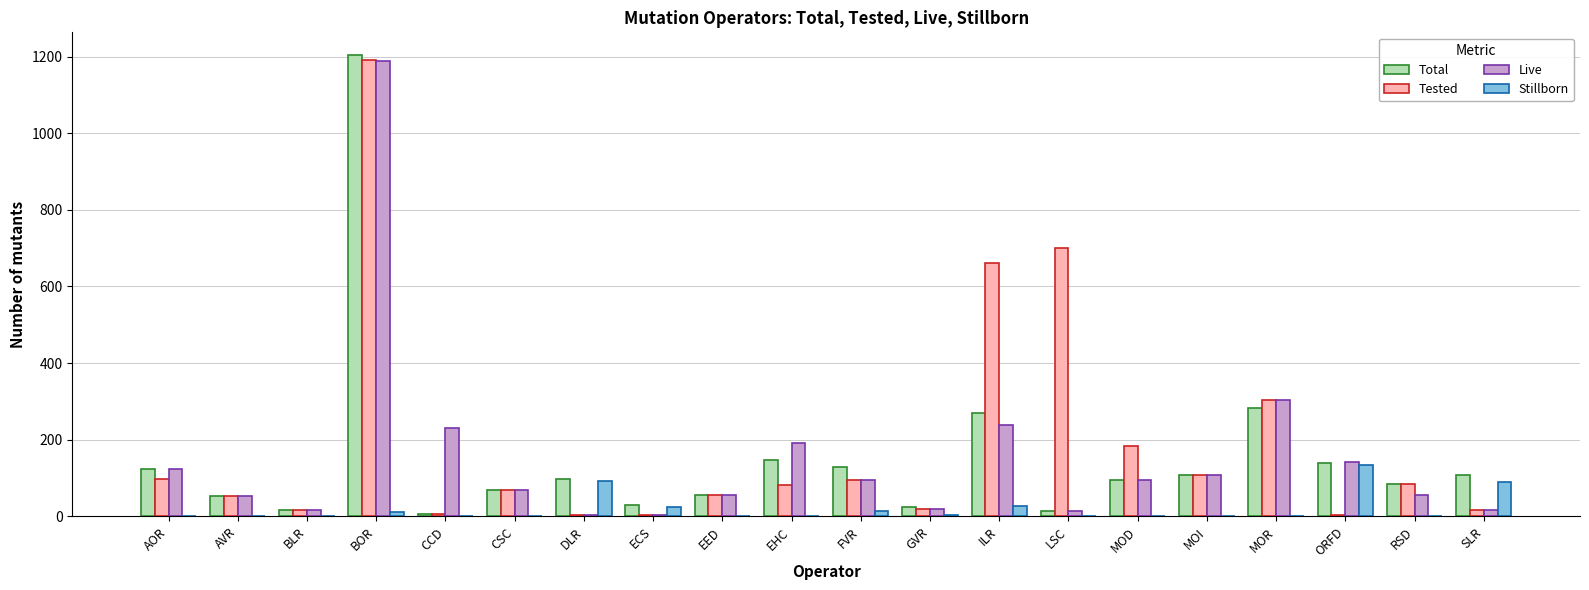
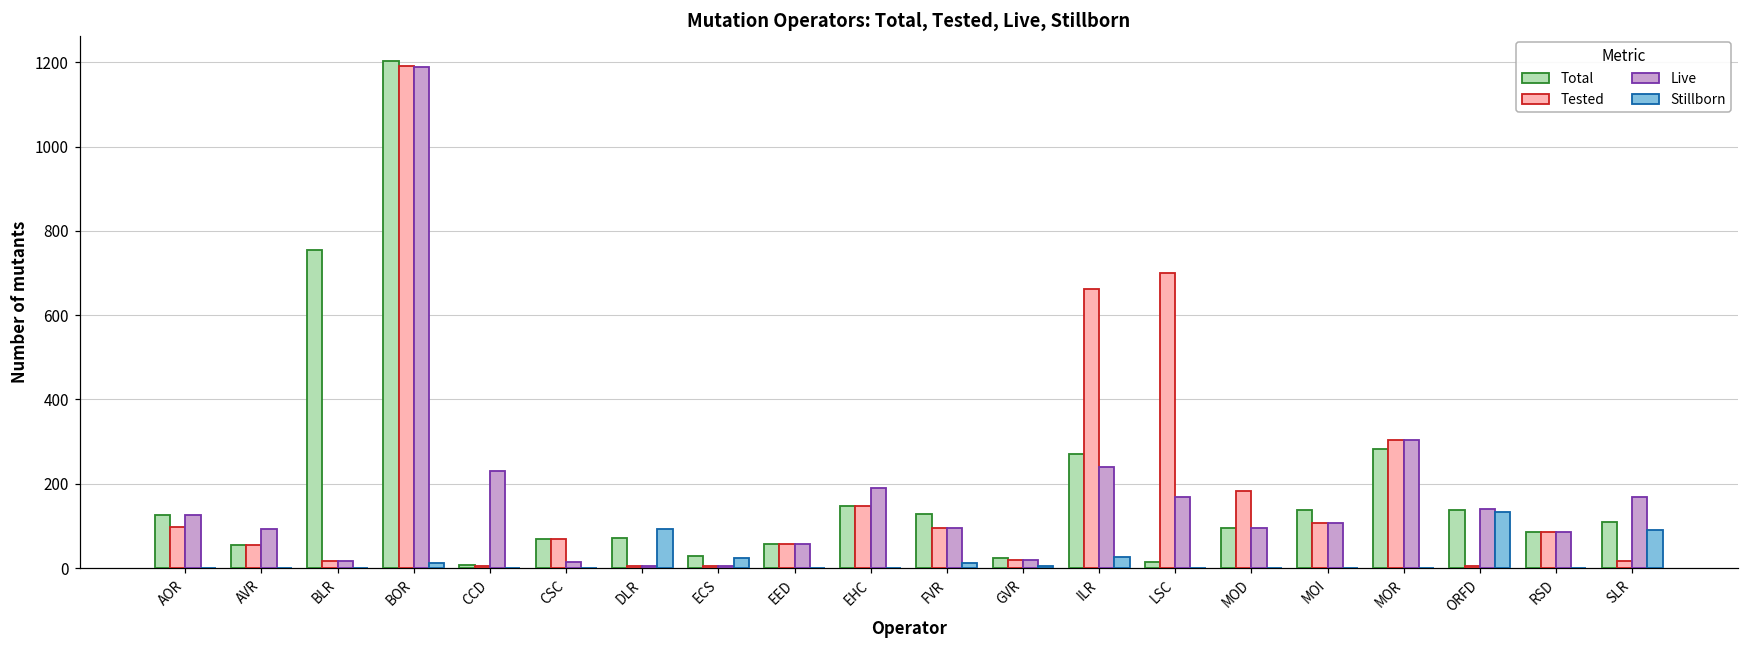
Live, AVR: 50 -> 90
Total, BLR: 20 -> 750
Live, CSC: 70 -> 20
Total, DLR: 100 -> 70
Tested, EHC: 80 -> 150
Live, LSC: 10 -> 170
Total, MOI: 110 -> 140
Live, RSD: 60 -> 90
Live, SLR: 20 -> 170
